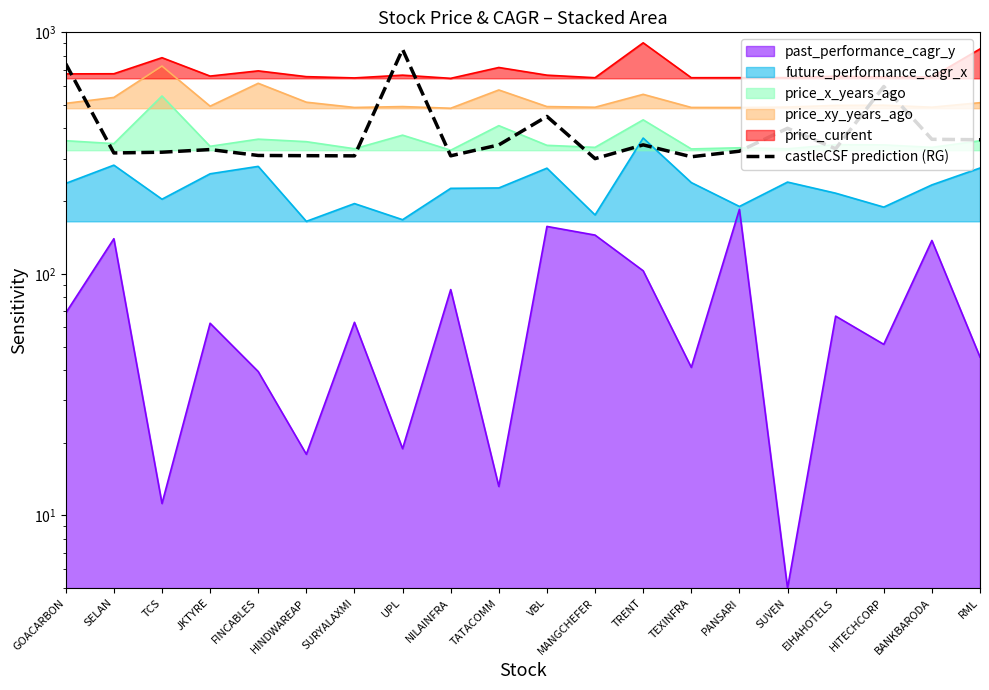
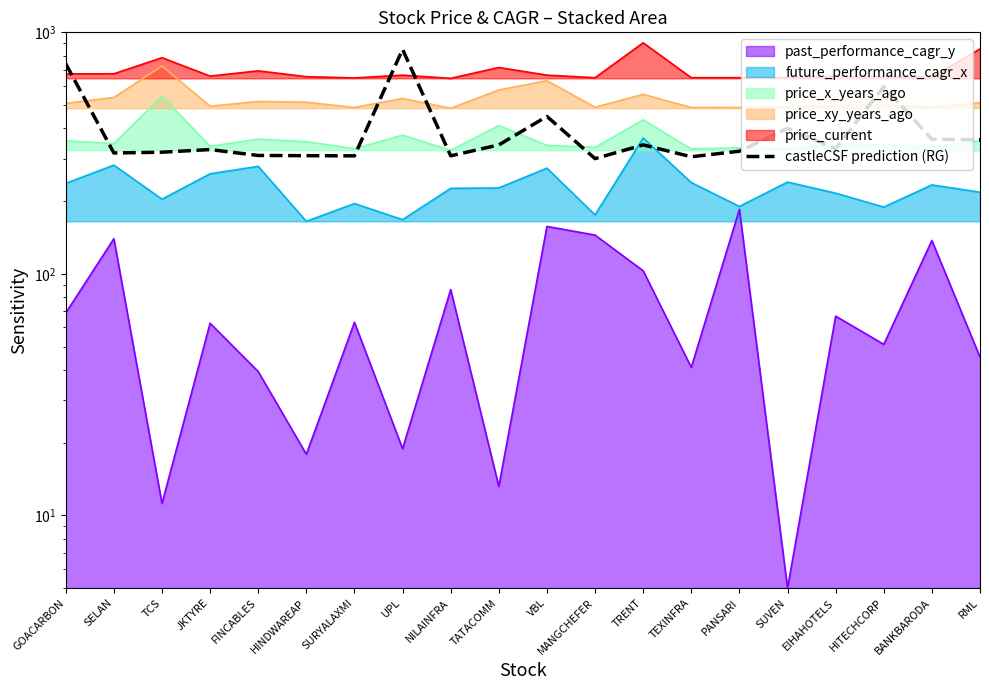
price_xy_years_ago, FINCABLES: 620 -> 520
price_xy_years_ago, UPL: 490 -> 530
price_xy_years_ago, VBL: 490 -> 630
future_performance_cagr_x, RML: 270 -> 220
